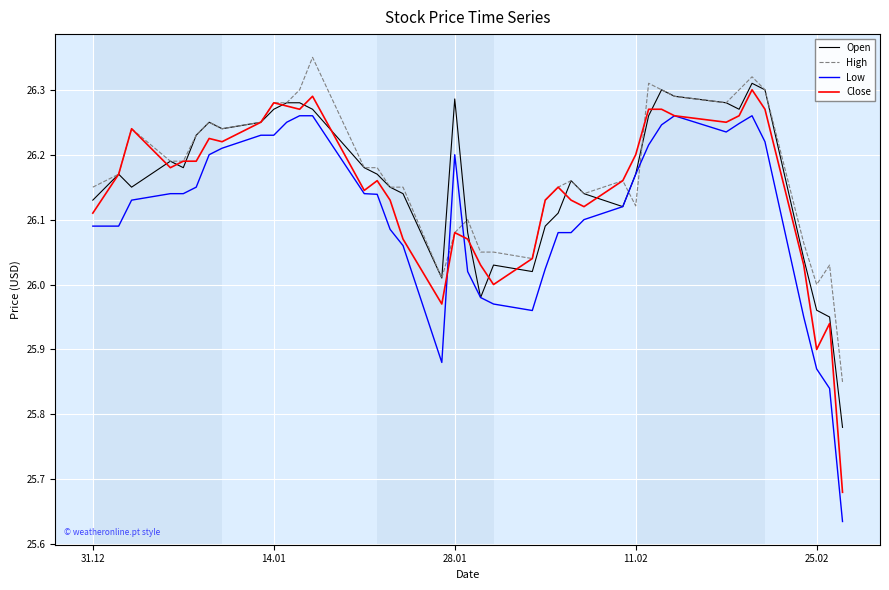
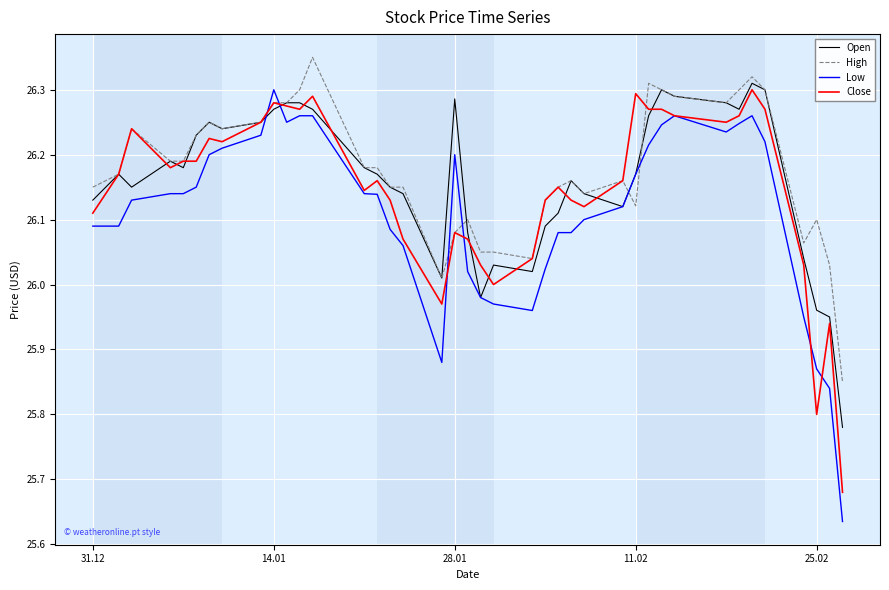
Low, 14.01: 26.23 -> 26.30
Close, 11.02: 26.20 -> 26.29
High, 25.02: 26.0 -> 26.1
Close, 25.02: 25.9 -> 25.8
